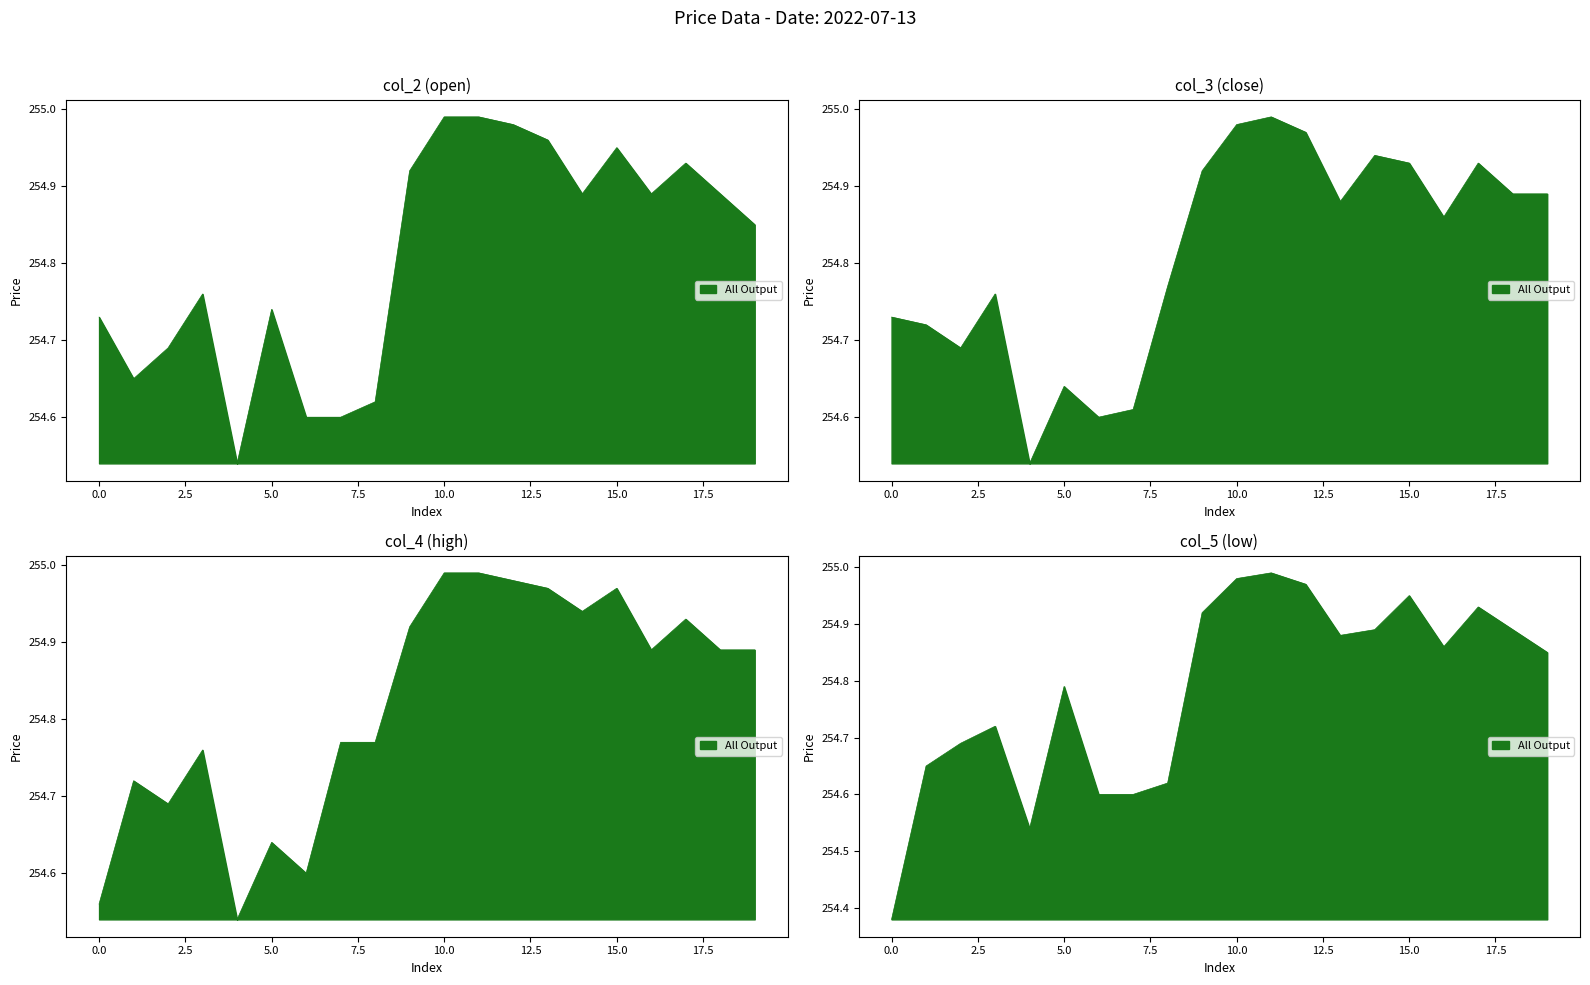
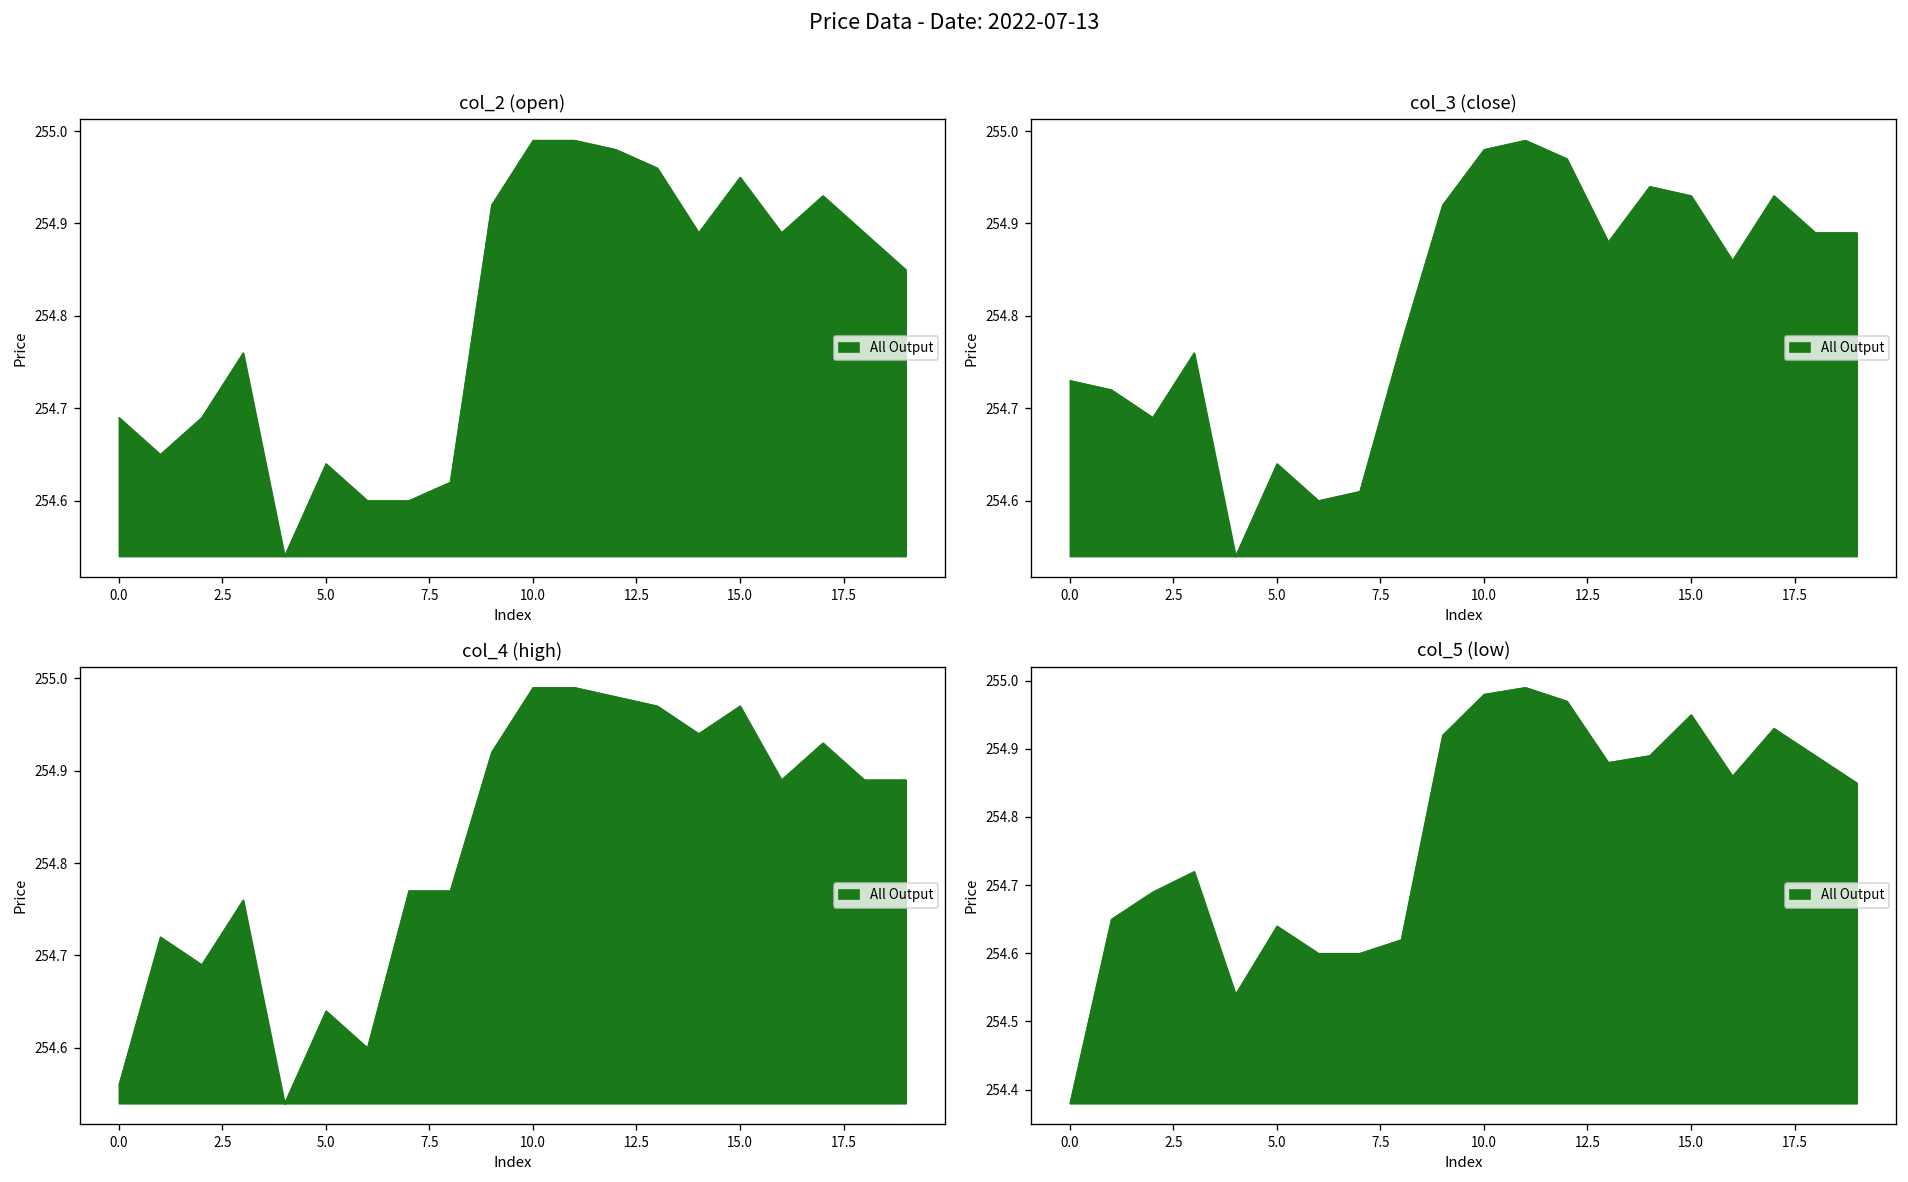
col_2 (open), 0.0: 254.73 -> 254.69
col_2 (open), 5.0: 254.74 -> 254.64
col_5 (low), 5.0: 254.79 -> 254.64
